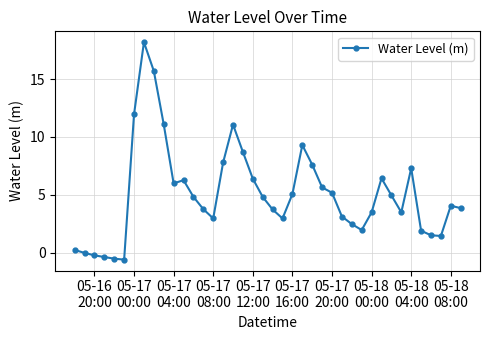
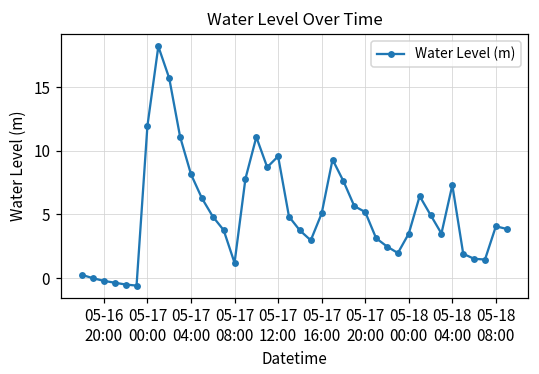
05-17 04:00: 6.0 -> 8.1
05-17 08:00: 3.0 -> 1.2
05-17 12:00: 6.4 -> 9.6
